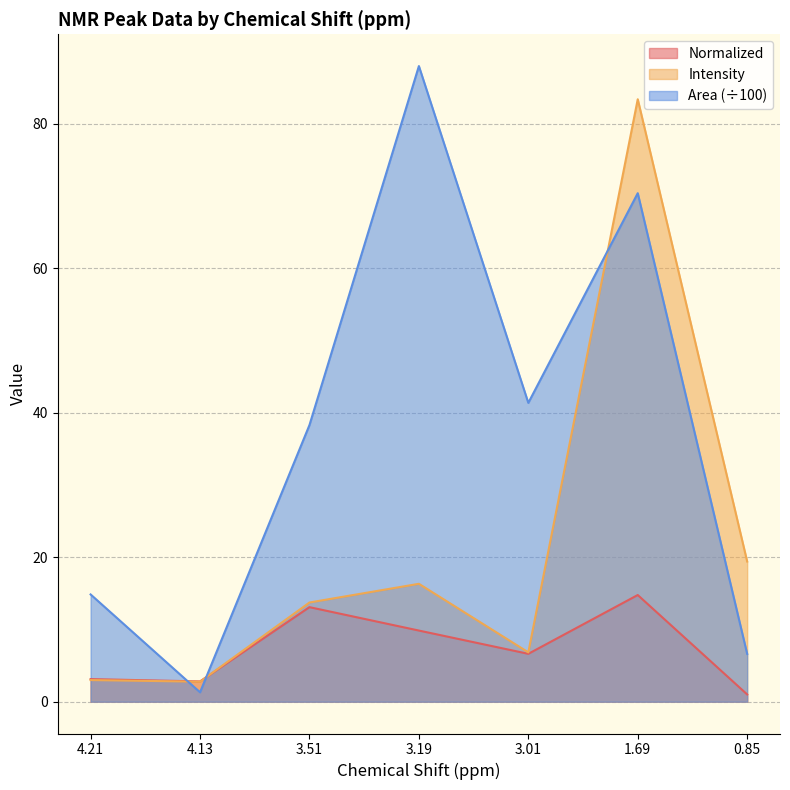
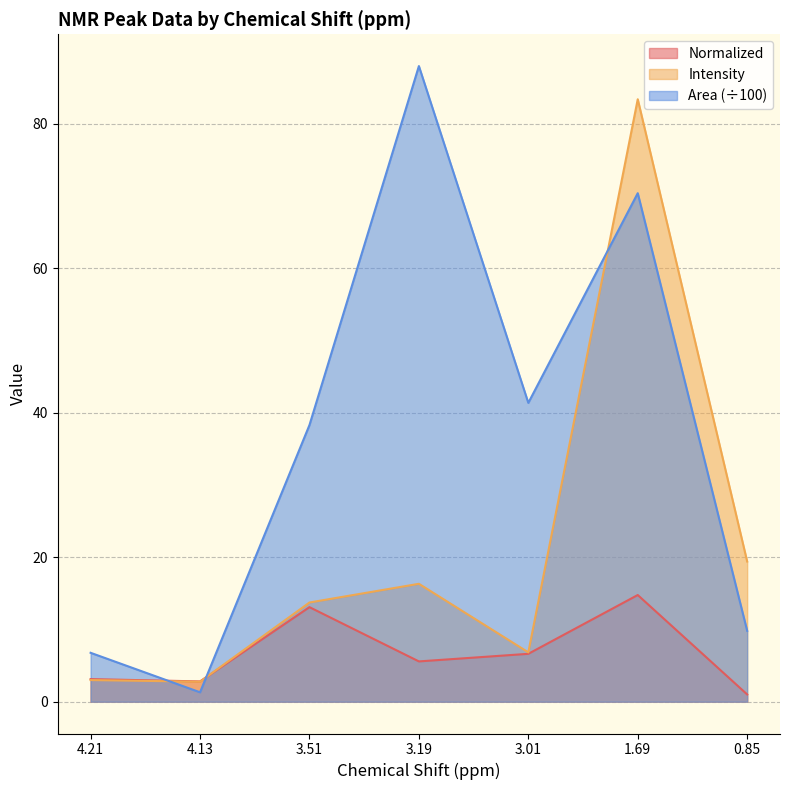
Area (÷100), 4.21: 15 -> 7
Normalized, 3.19: 10 -> 6
Area (÷100), 0.85: 7 -> 10
